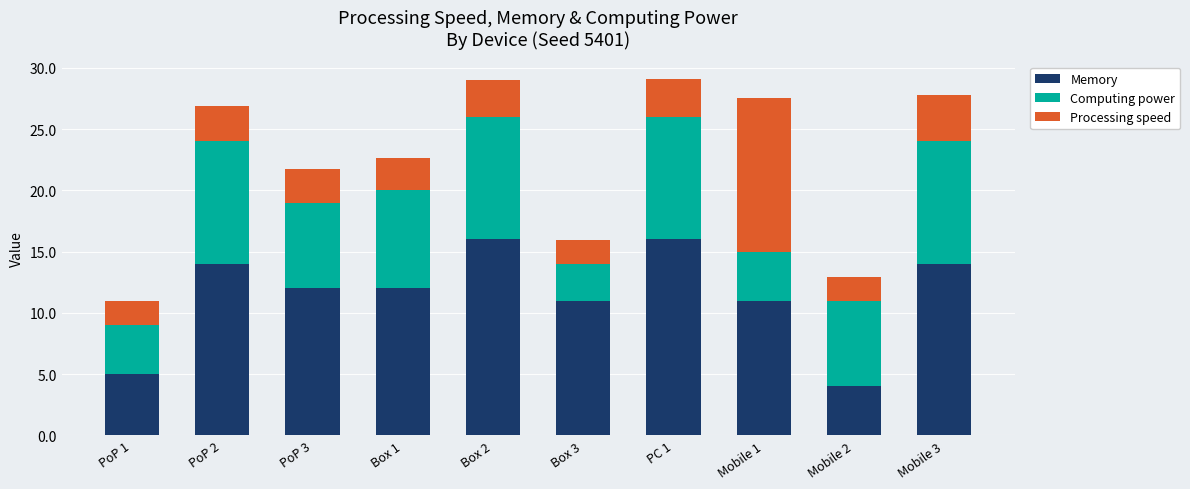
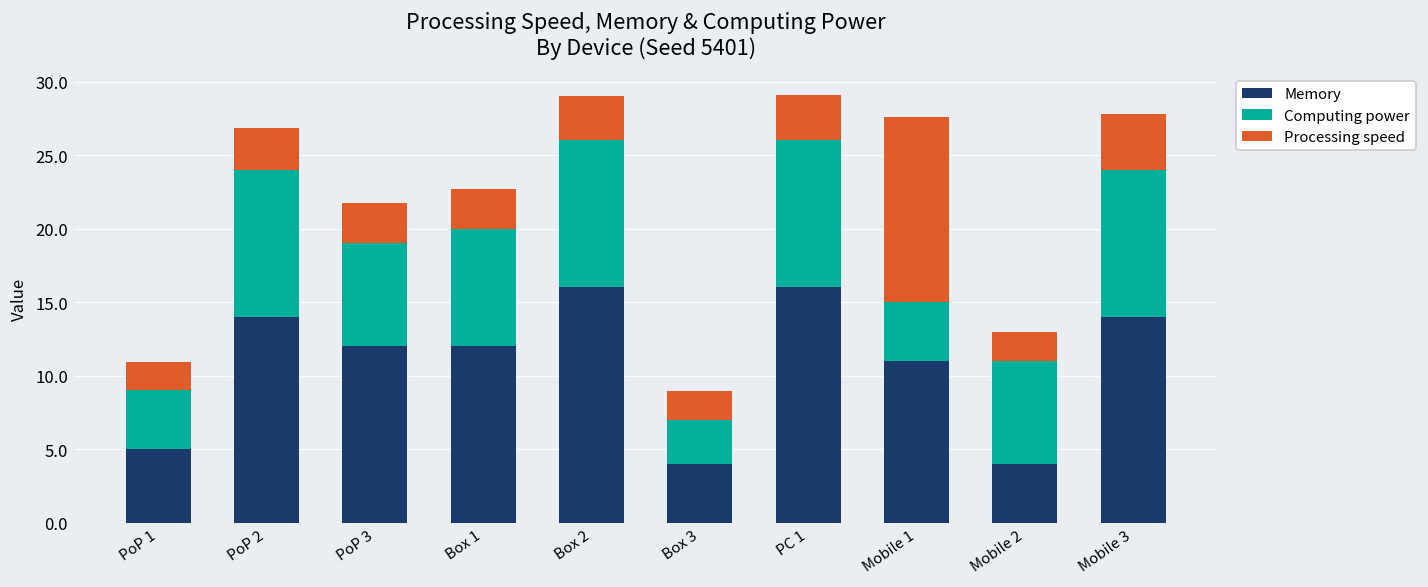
Memory, Box 3: 11 -> 4
